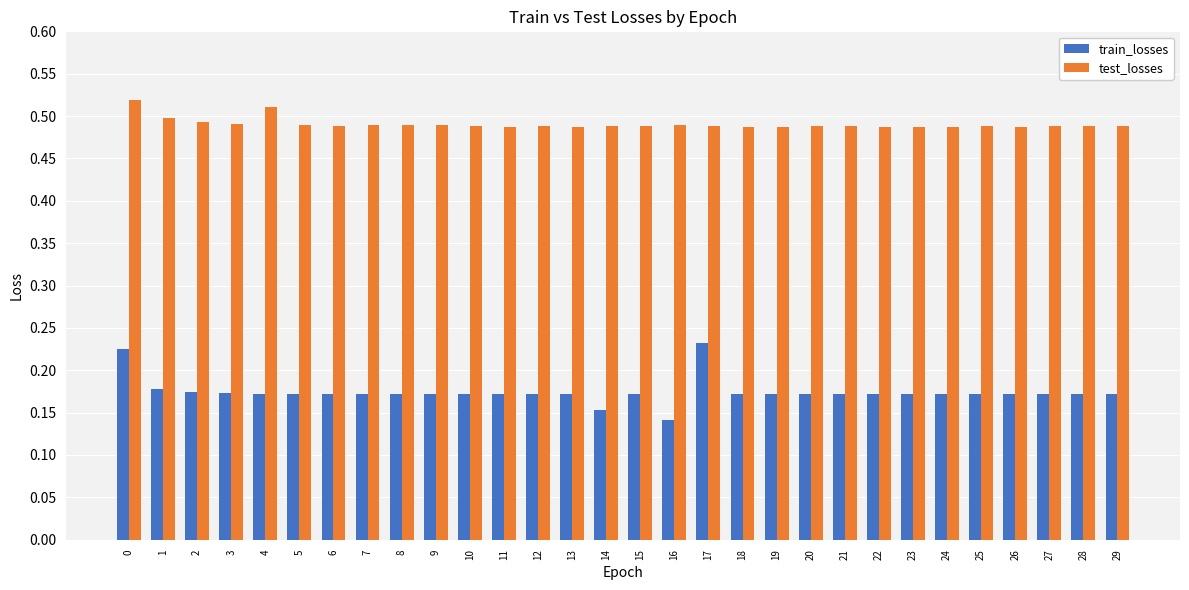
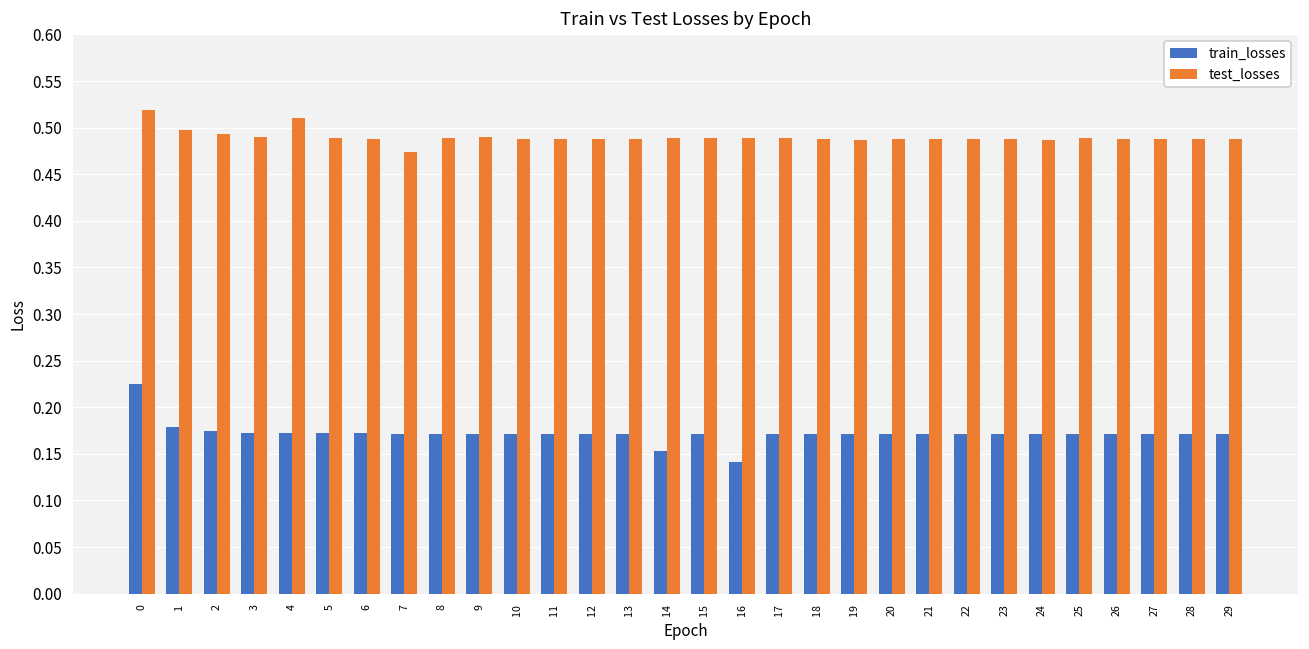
test_losses, 7: 0.49 -> 0.47
train_losses, 17: 0.23 -> 0.17
